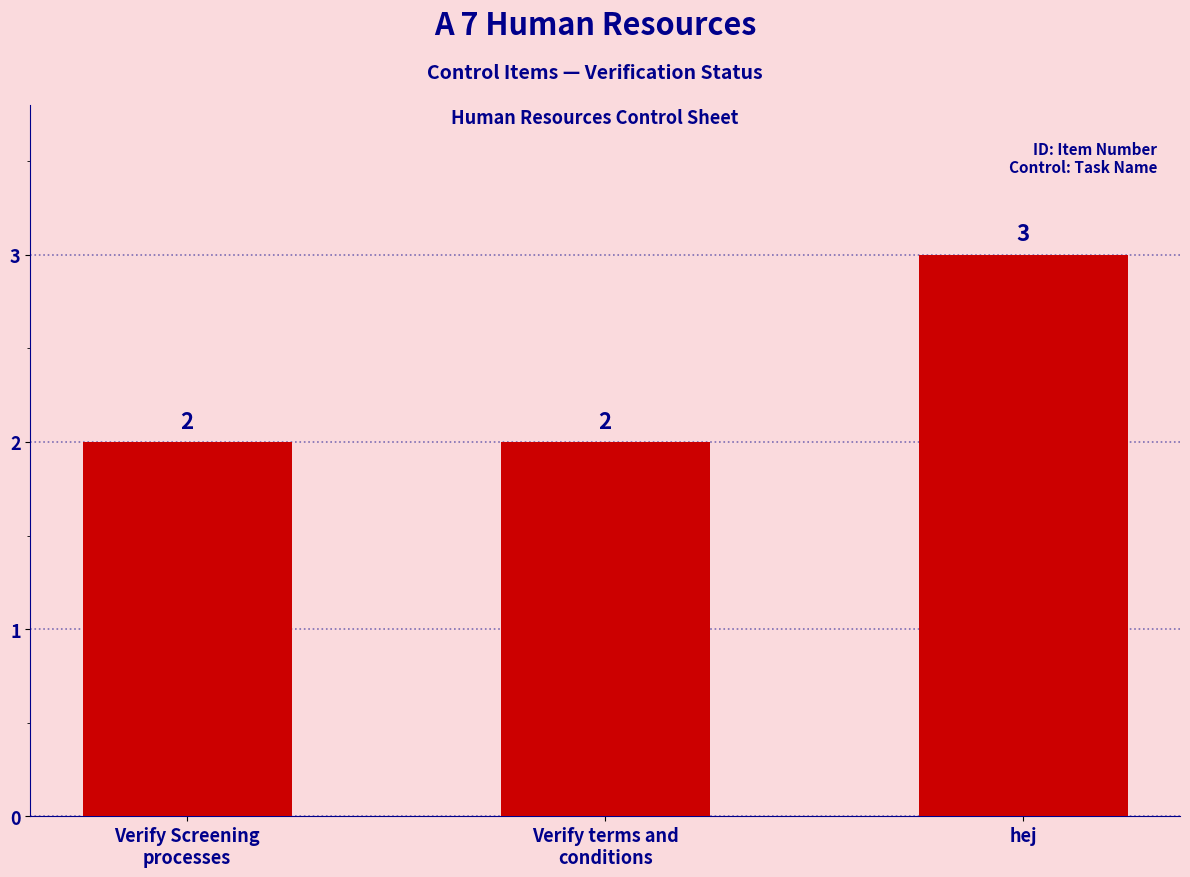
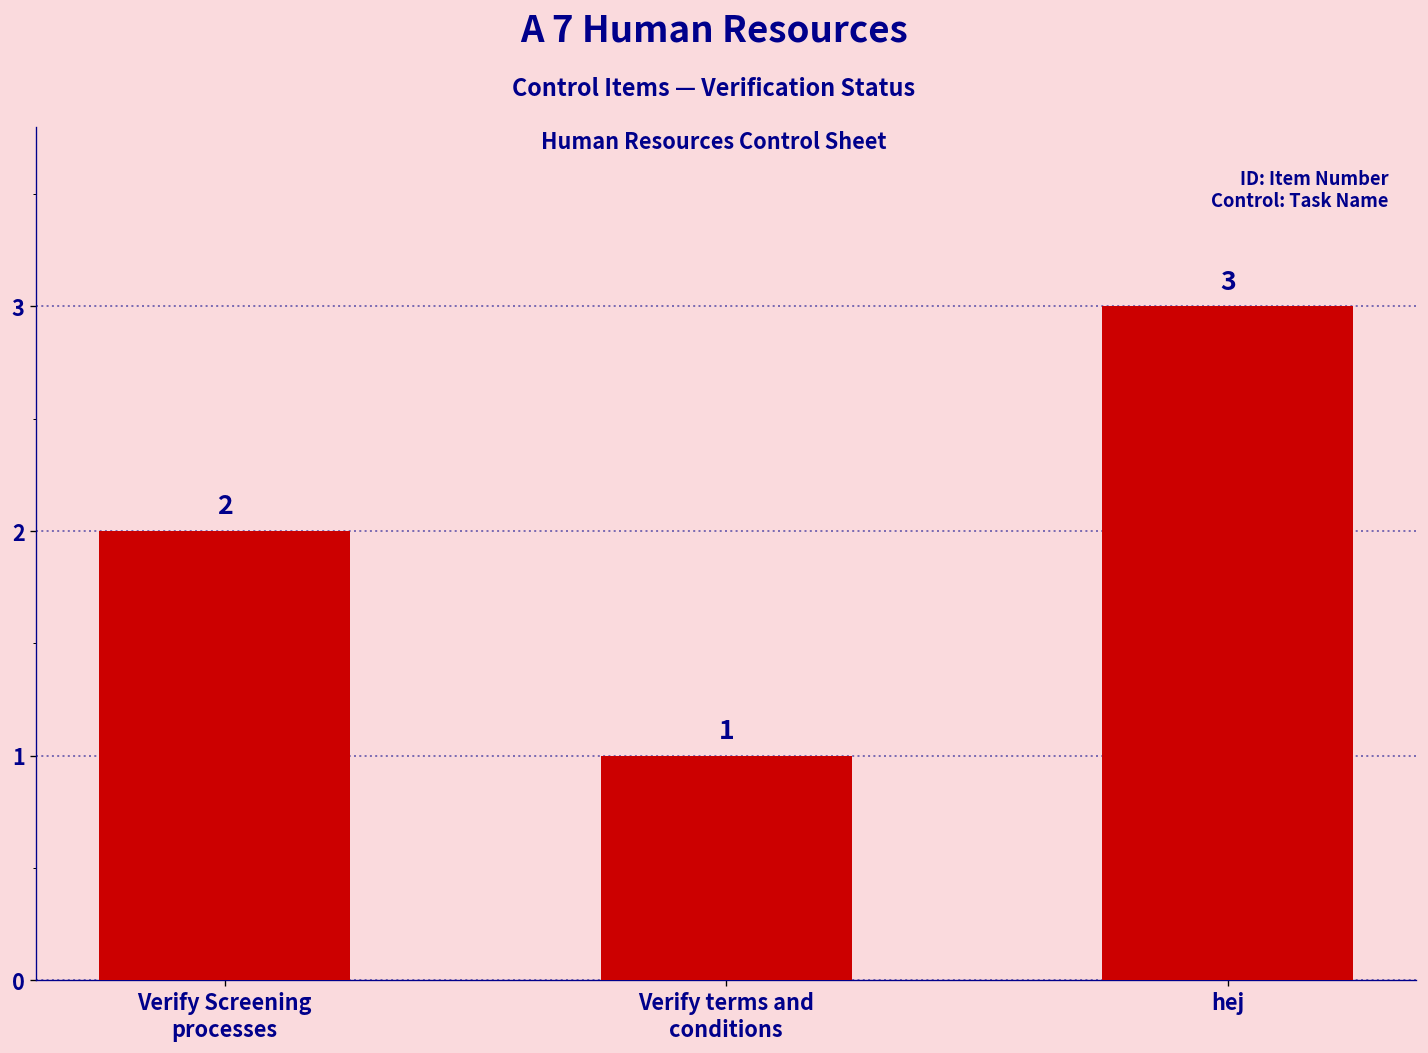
Verify terms and conditions: 2 -> 1
